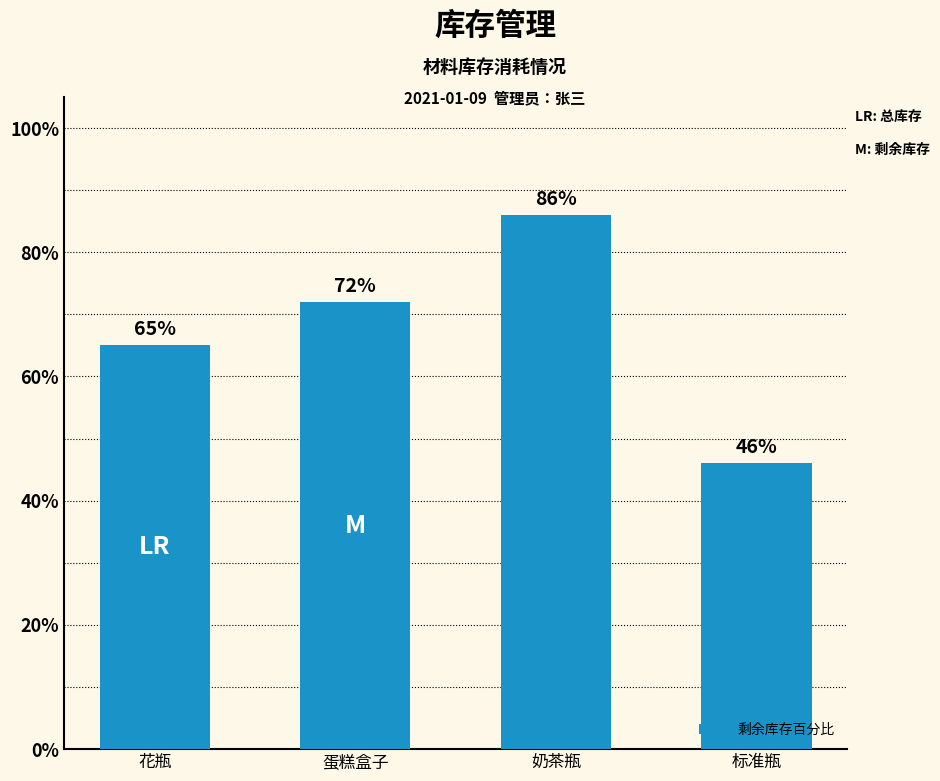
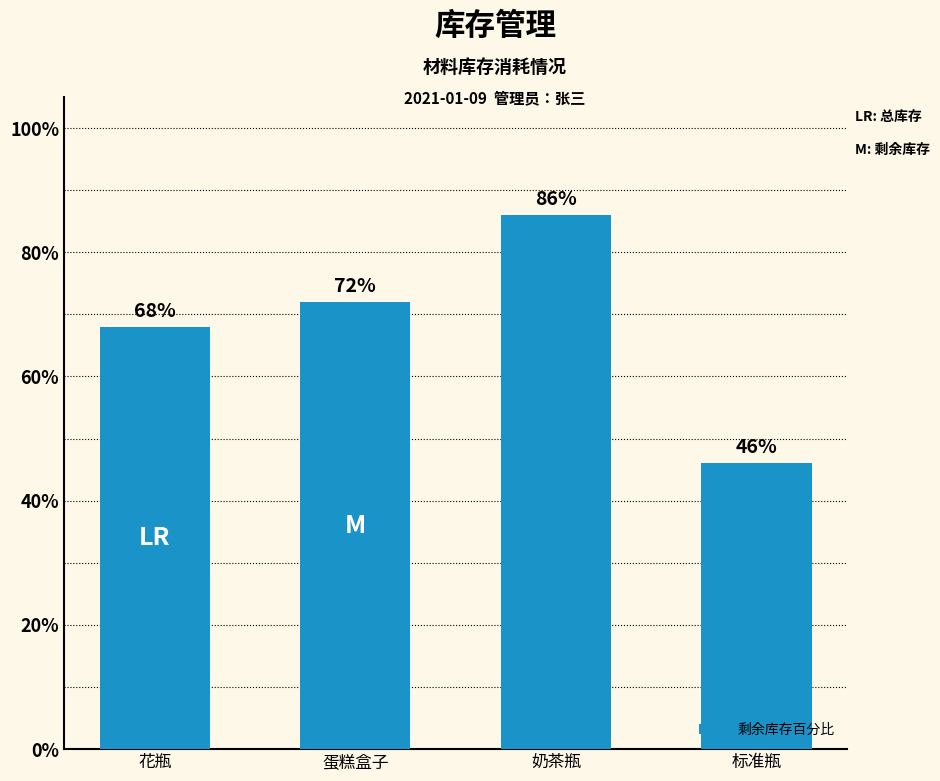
花瓶: 65% -> 68%
